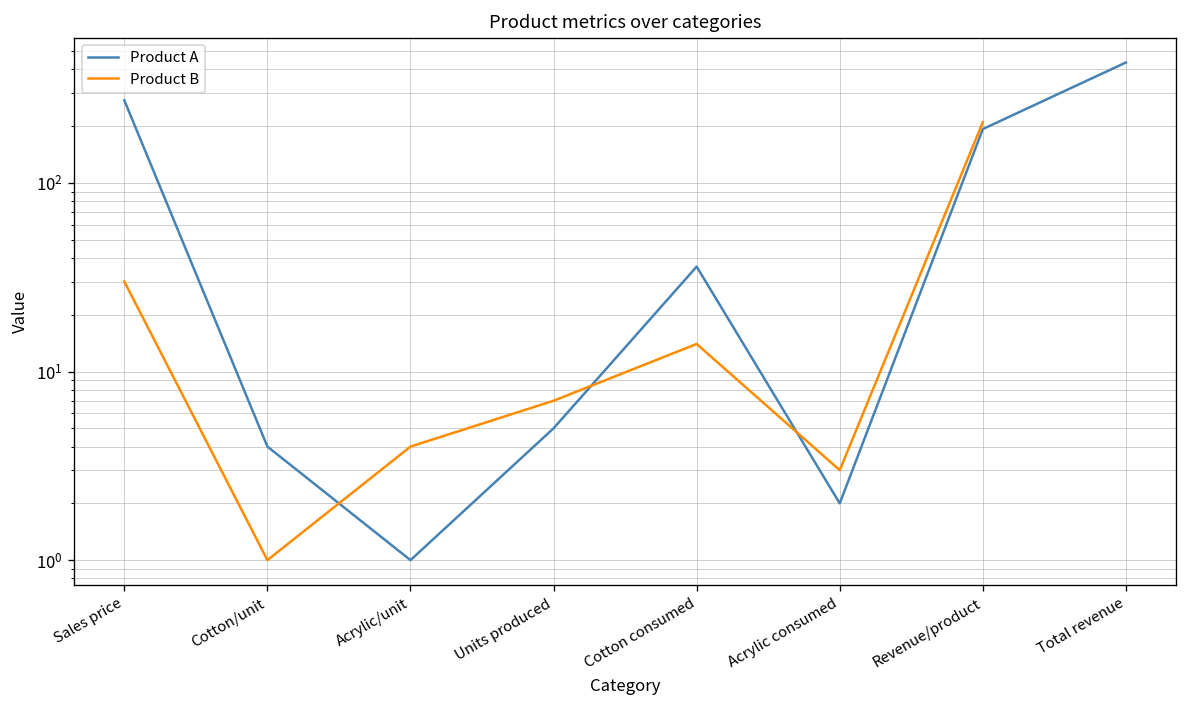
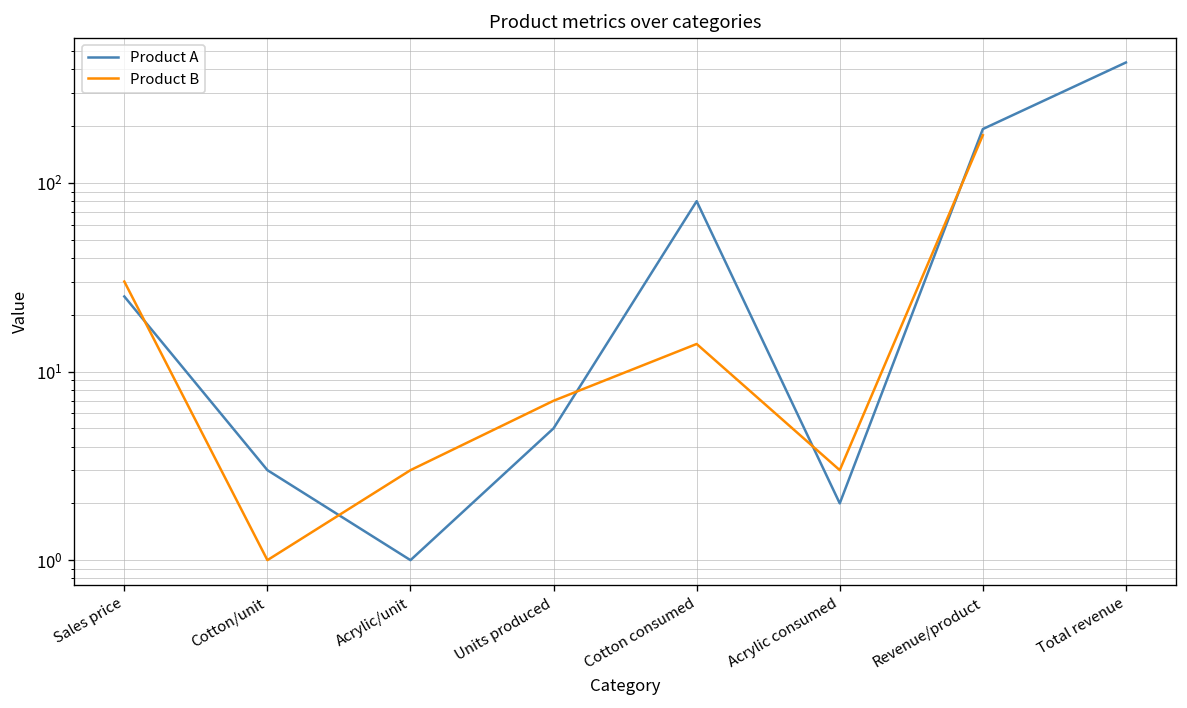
Product A, Sales price: 270 -> 25
Product A, Cotton/unit: 4 -> 3
Product B, Acrylic/unit: 4 -> 3
Product A, Cotton consumed: 36 -> 80
Product B, Revenue/product: 210 -> 180
